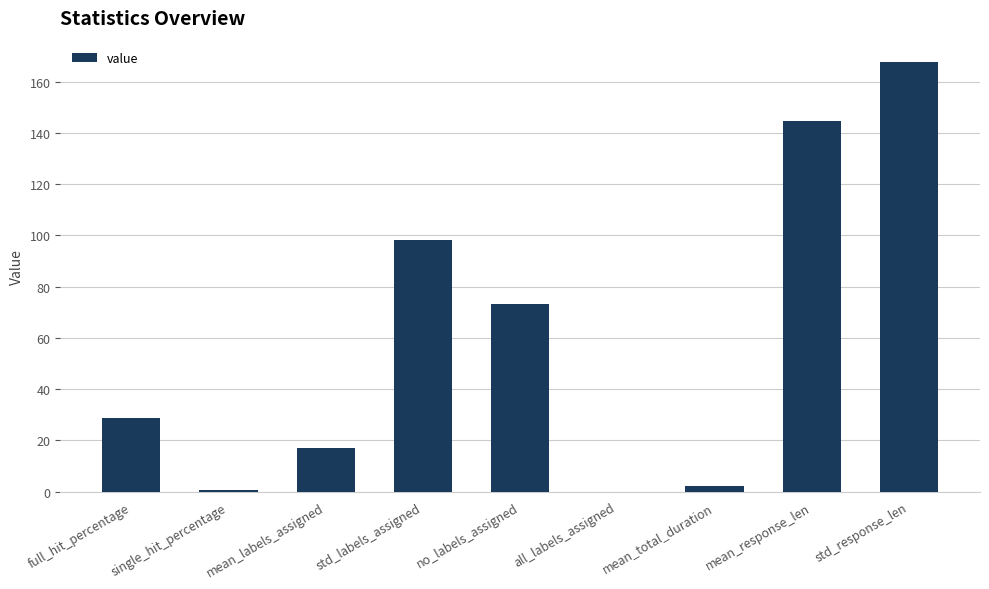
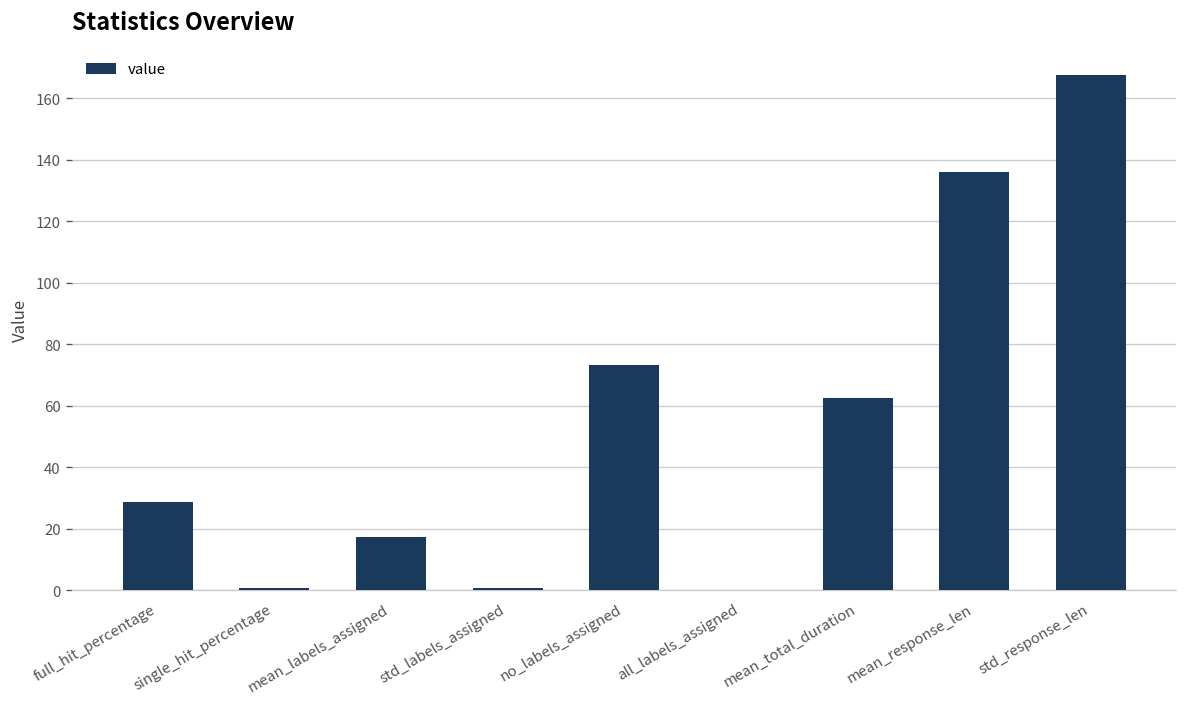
std_labels_assigned: 98 -> 1
mean_total_duration: 2 -> 62
mean_response_len: 145 -> 136
